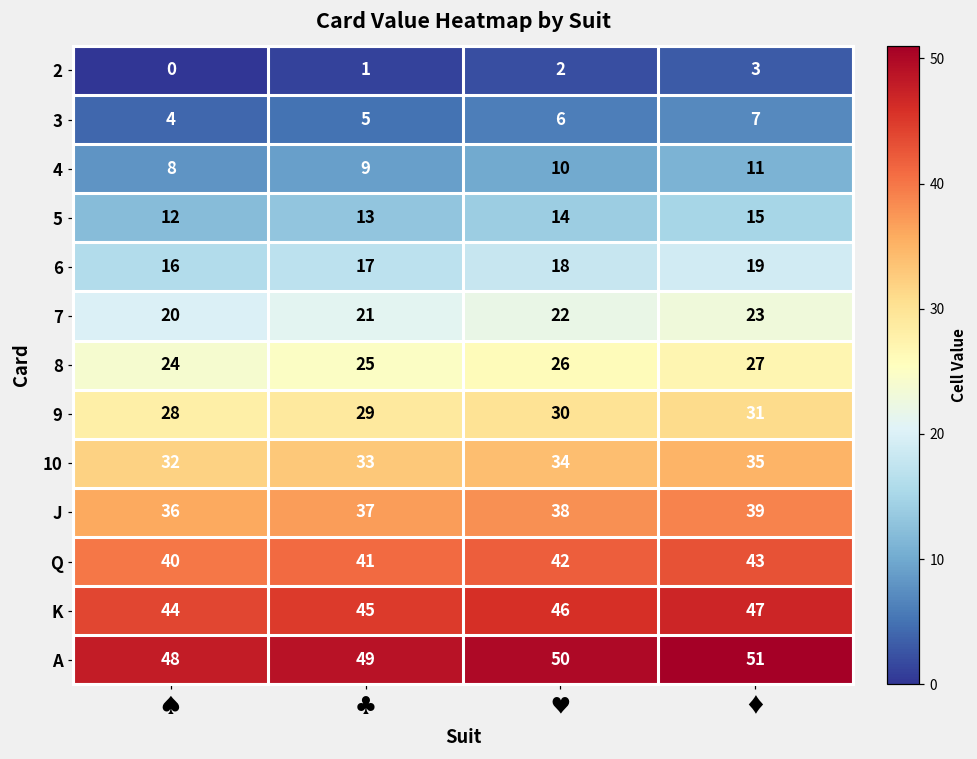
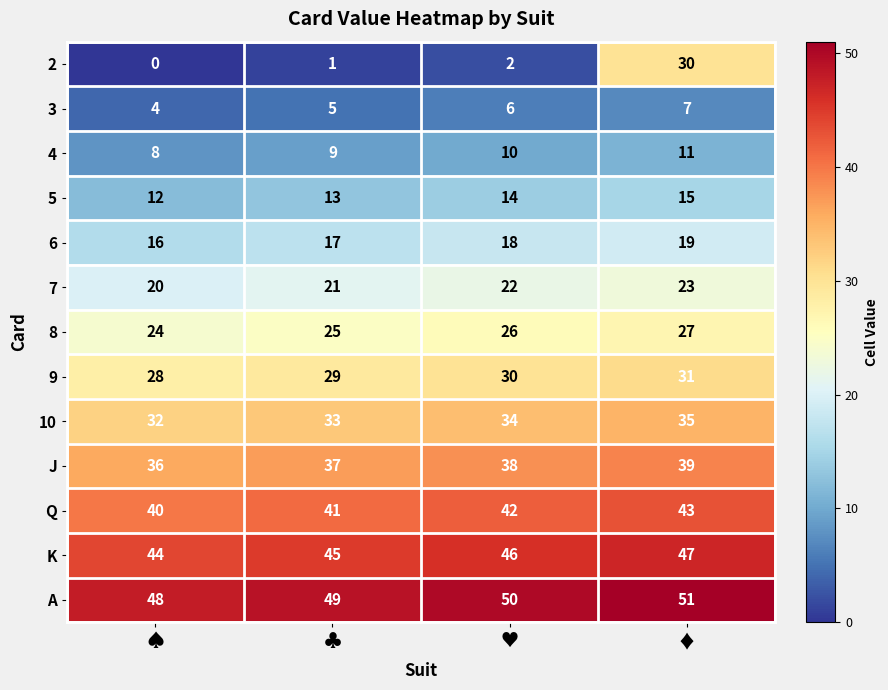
2, ♦: 3 -> 30
